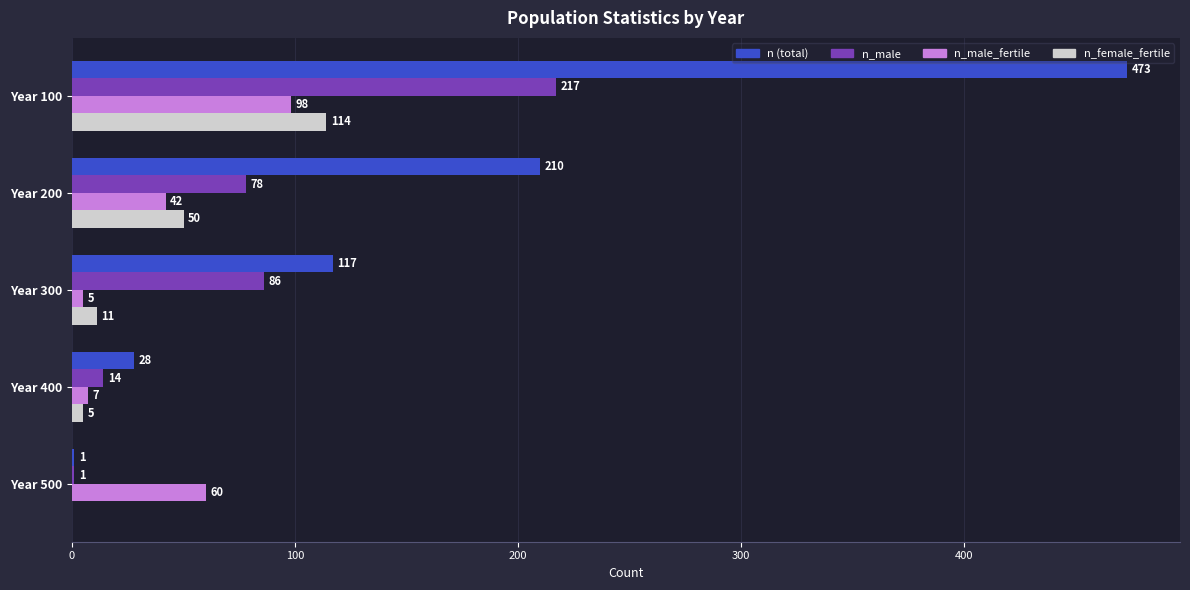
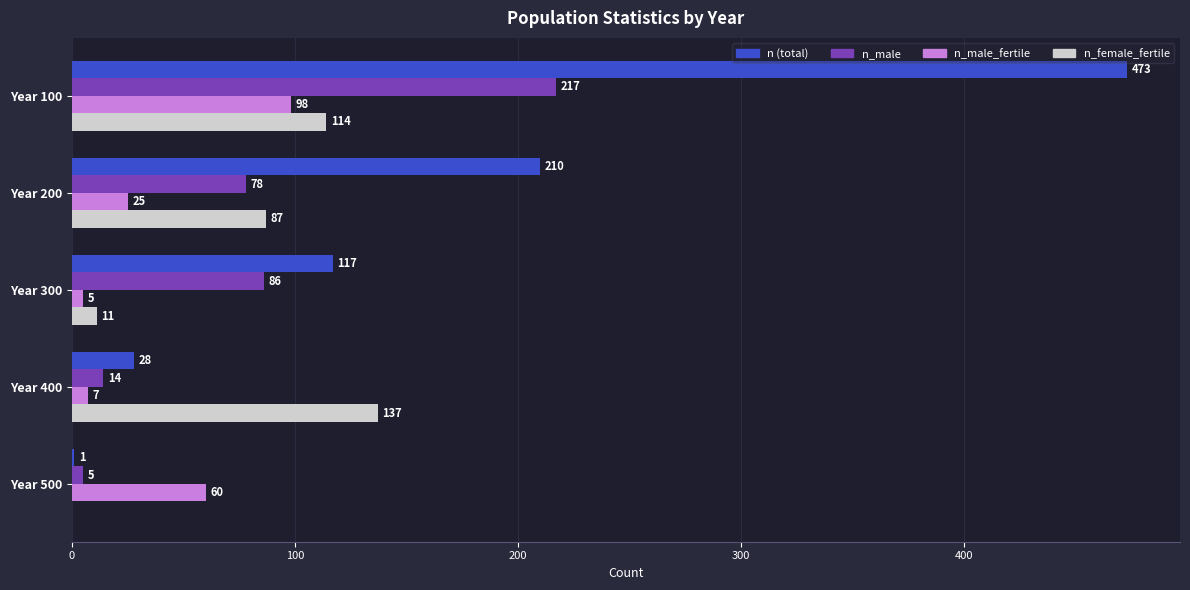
n_male_fertile, Year 200: 42 -> 25
n_female_fertile, Year 200: 50 -> 87
n_female_fertile, Year 400: 5 -> 137
n_male, Year 500: 1 -> 5
